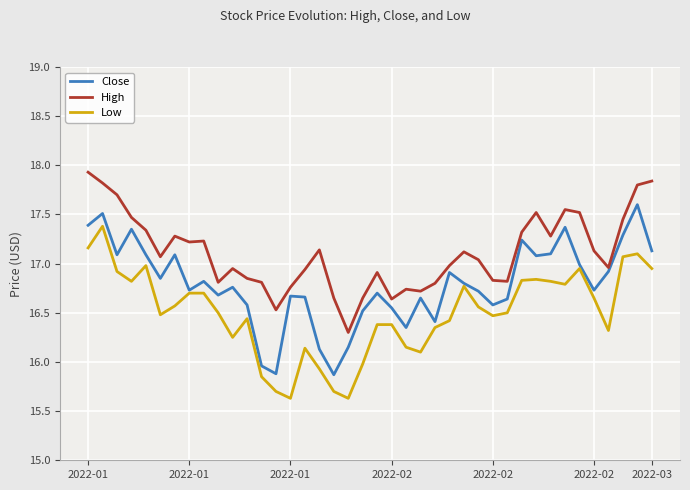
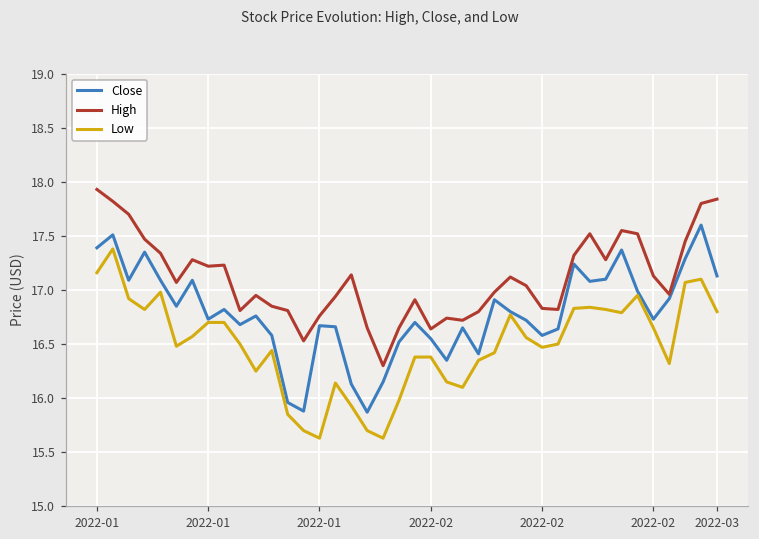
Low, 2022-03: 17.0 -> 16.8
